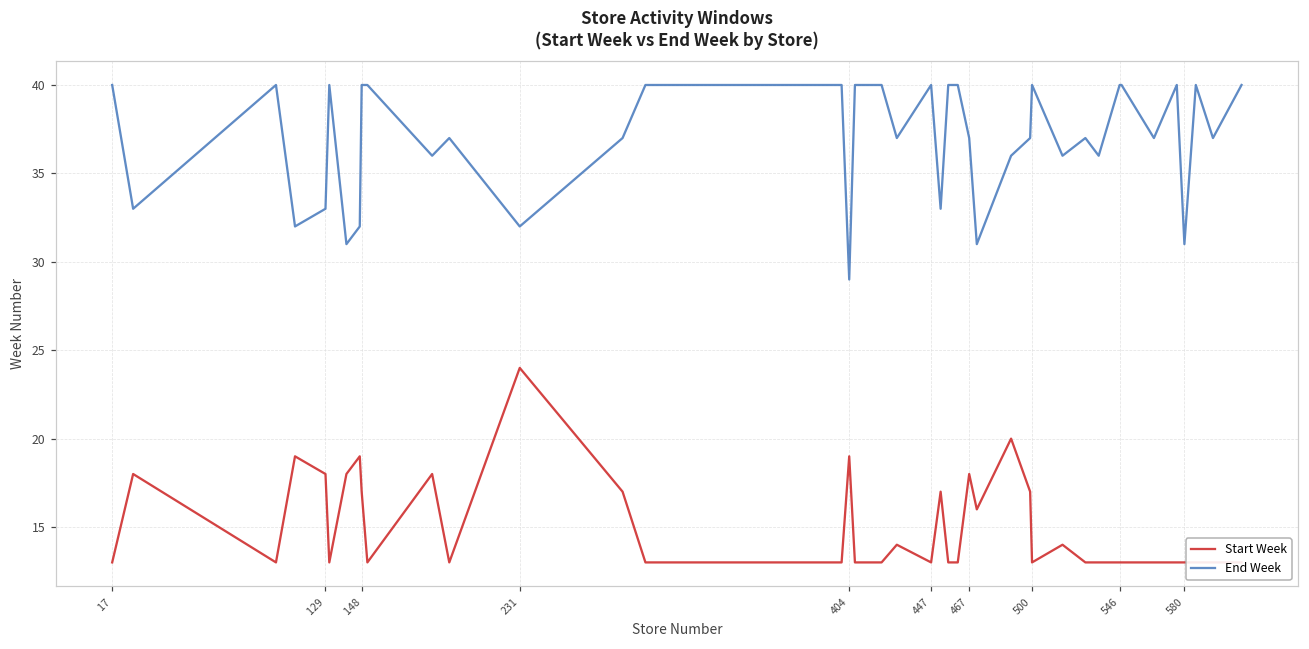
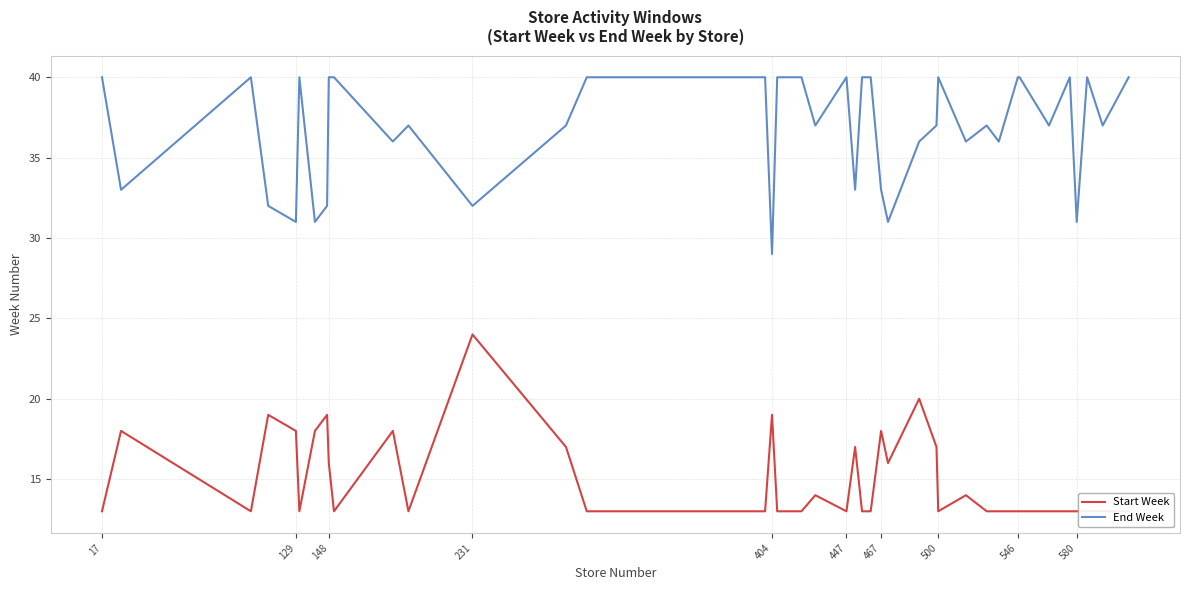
End Week, 129: 33 -> 31
Start Week, 148: 17 -> 16
End Week, 467: 37 -> 33
